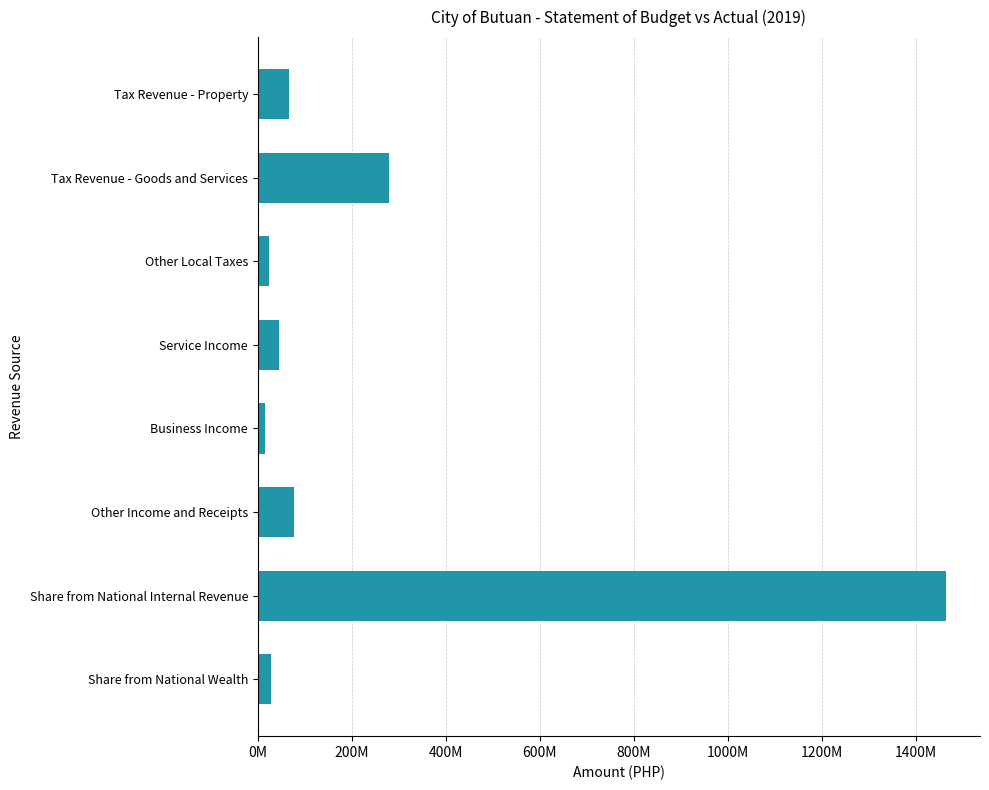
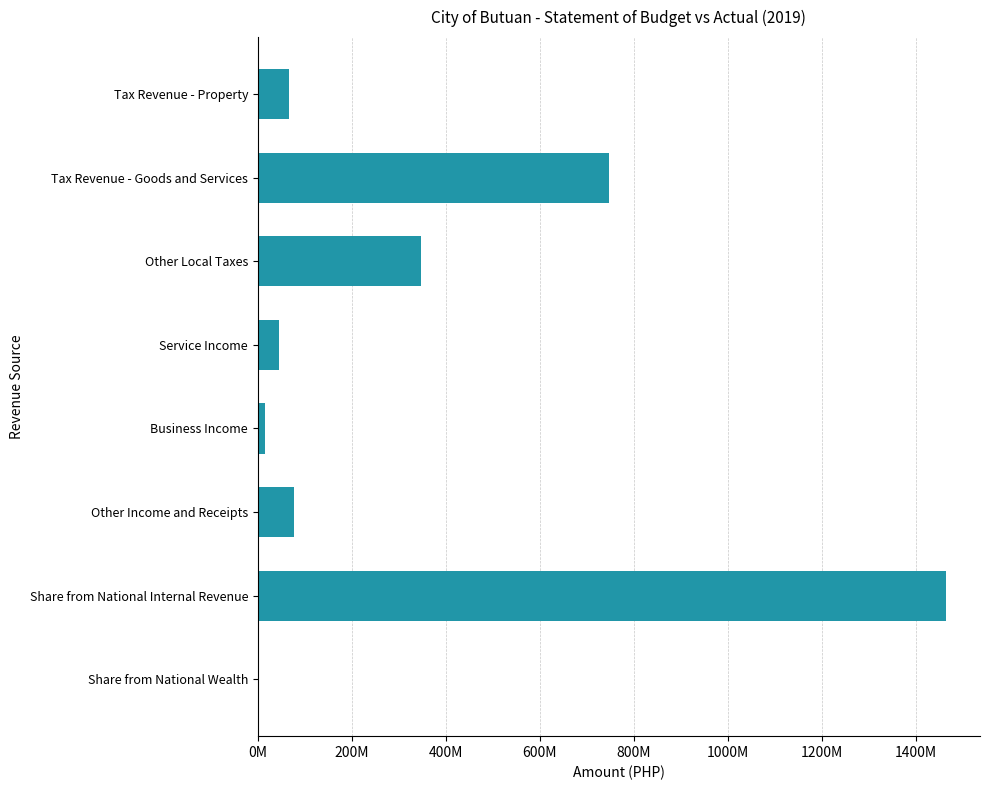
Tax Revenue - Goods and Services: 280000000 -> 750000000
Other Local Taxes: 20000000 -> 350000000
Share from National Wealth: 30000000 -> 0
